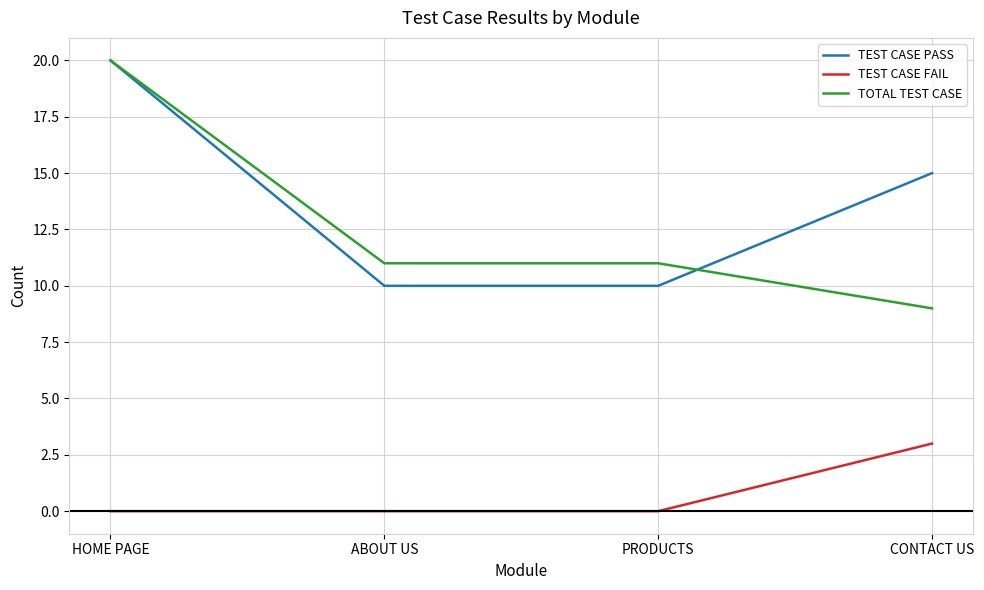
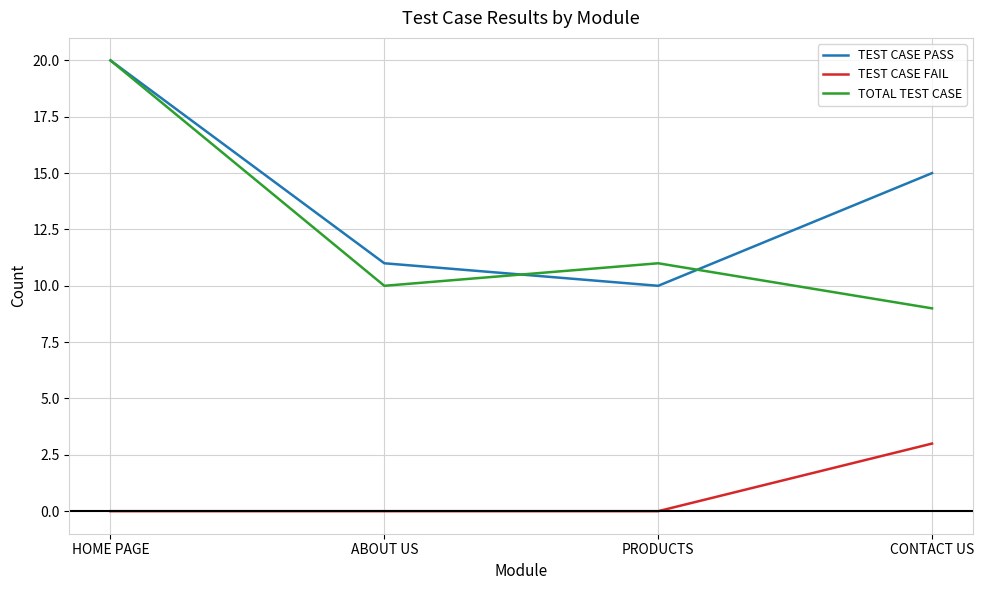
TEST CASE PASS, ABOUT US: 10 -> 11
TOTAL TEST CASE, ABOUT US: 11 -> 10
